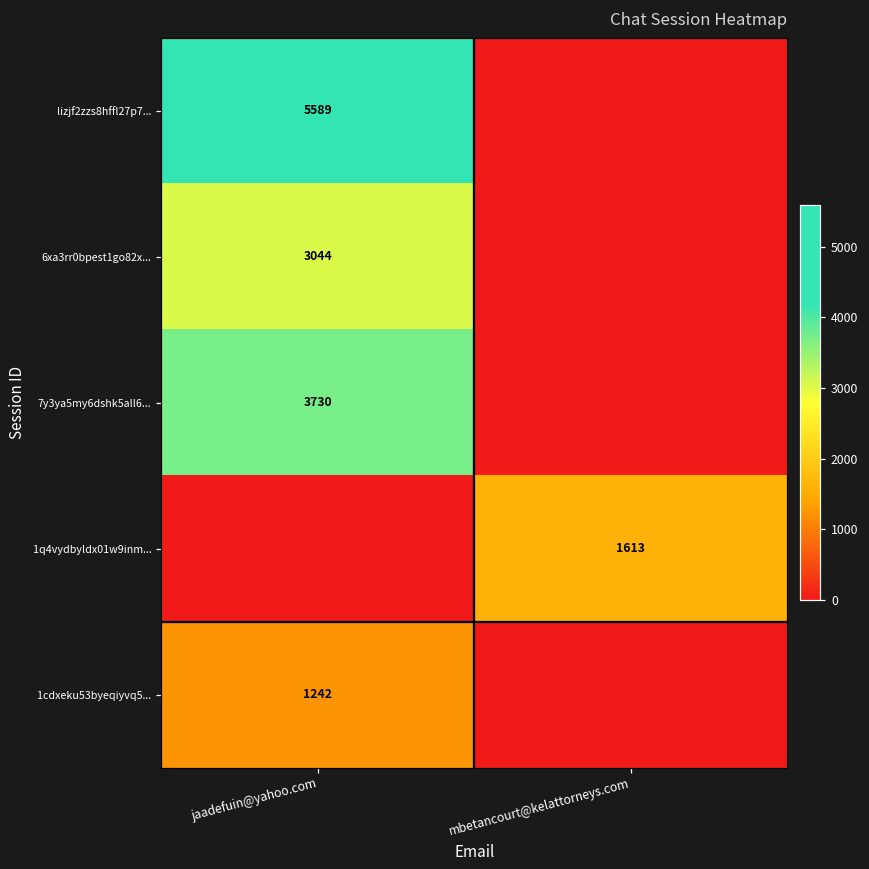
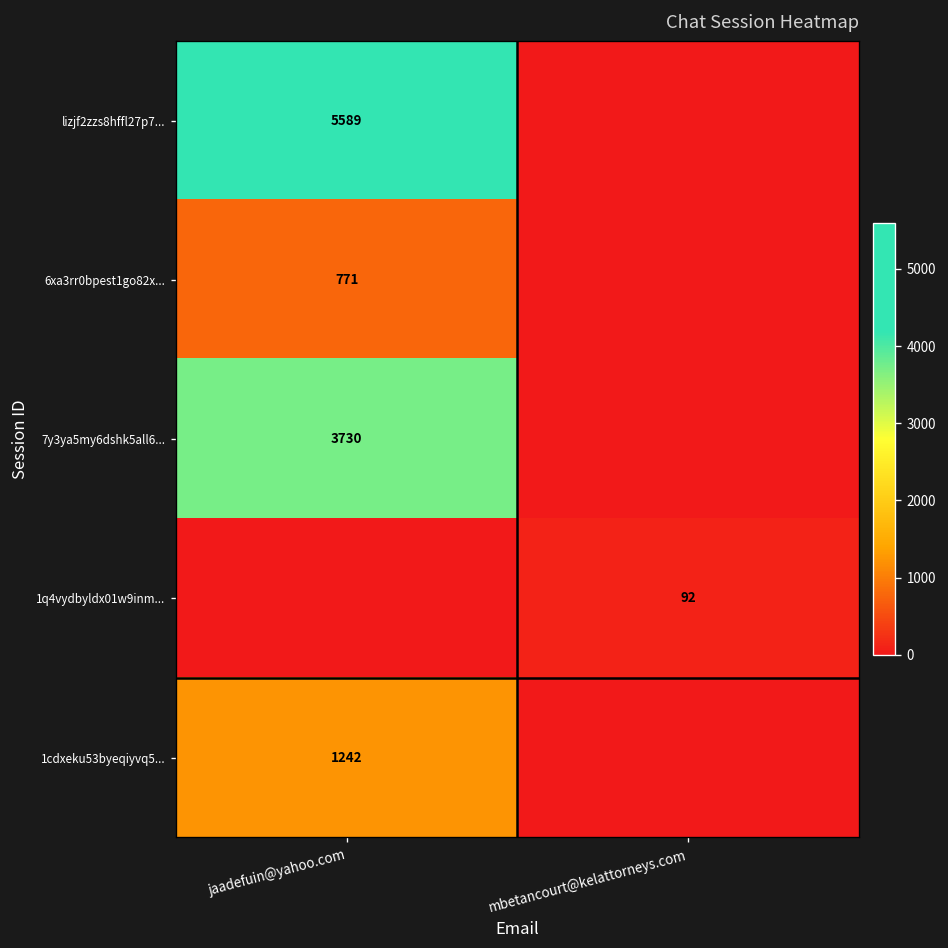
6xa3rr0bpest1go82x..., jaadefuin@yahoo.com: 3044 -> 771
1q4vydbyldx01w9inm..., mbetancourt@kelattorneys.com: 1613 -> 92
